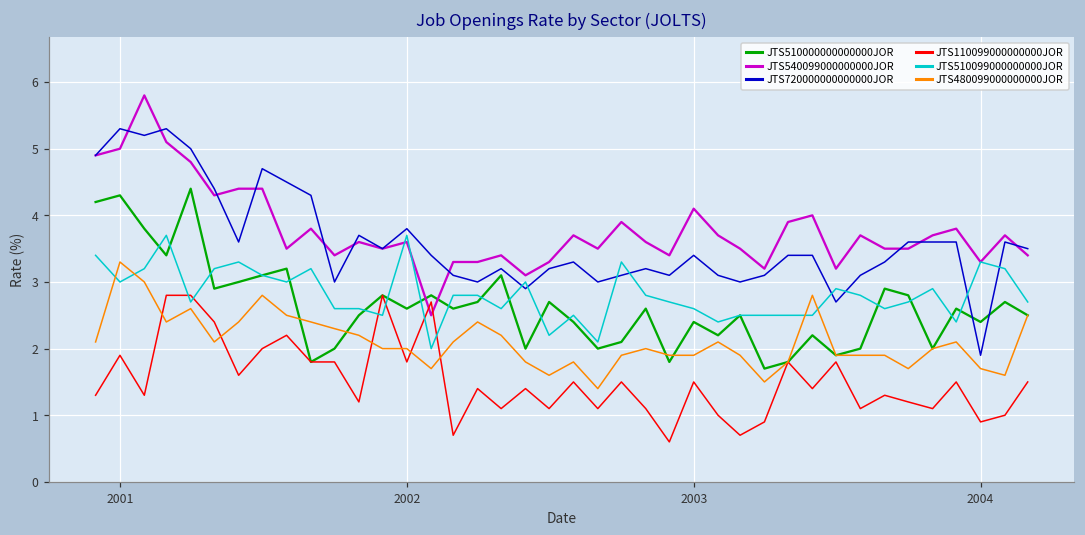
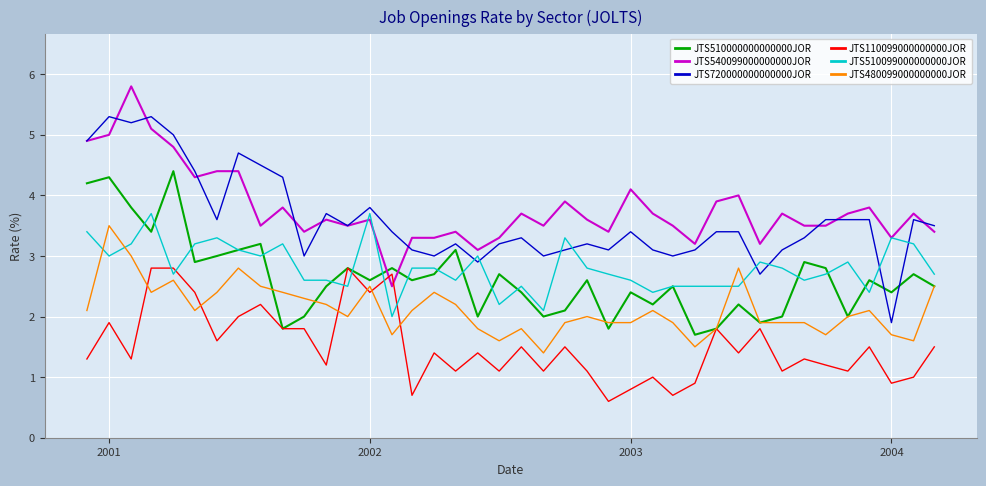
JTS480099000000000JOR, 2001: 3.3 -> 3.5
JTS110099000000000JOR, 2002: 1.8 -> 2.4
JTS480099000000000JOR, 2002: 2.0 -> 2.5
JTS110099000000000JOR, 2003: 1.5 -> 0.8
